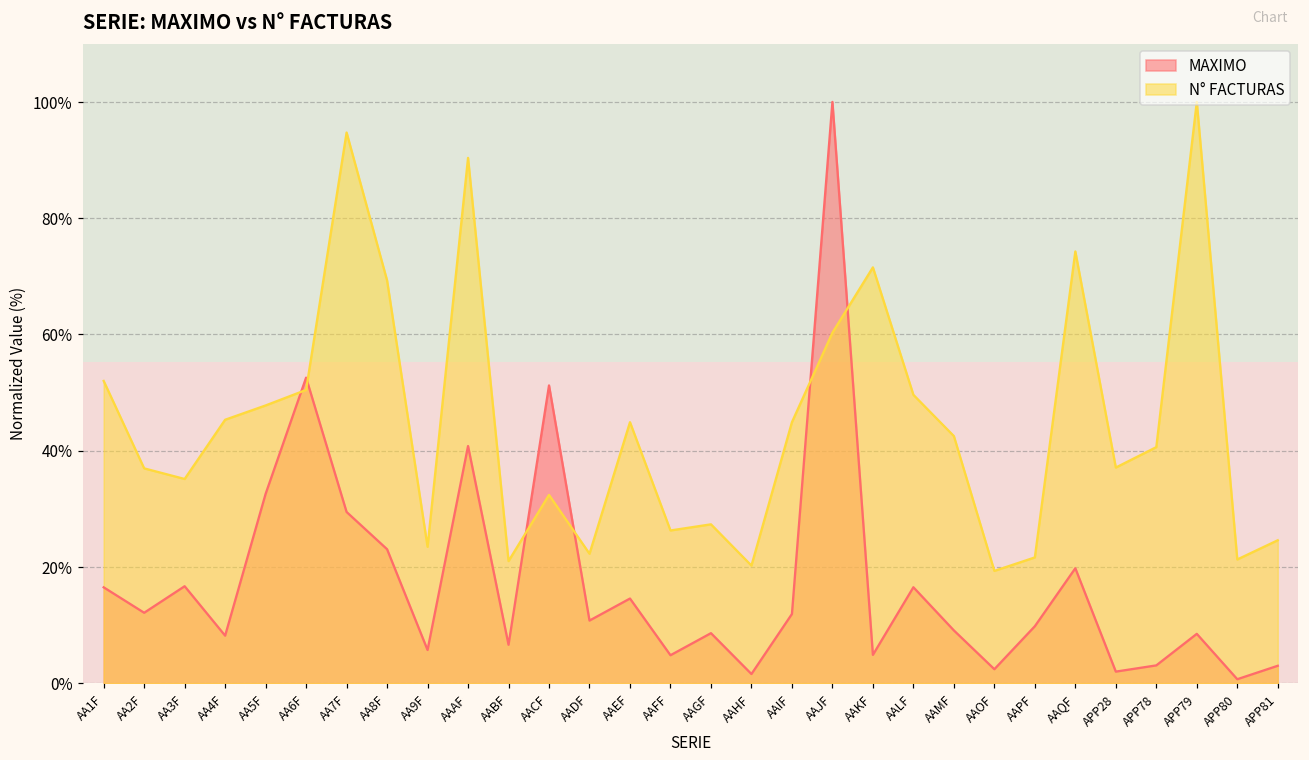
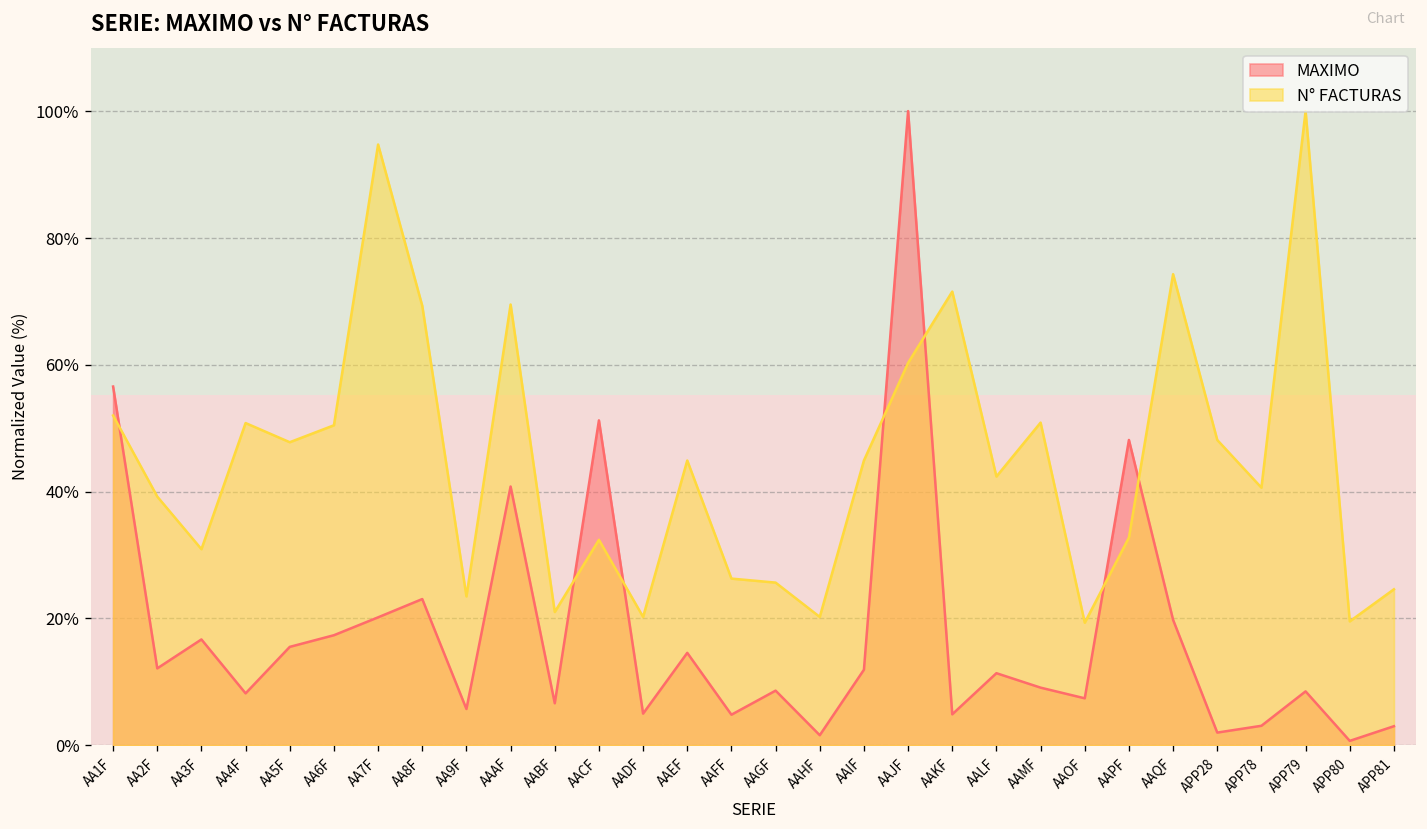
MAXIMO, AA1F: 17% -> 57%
N° FACTURAS, AA2F: 37% -> 39%
N° FACTURAS, AA3F: 35% -> 31%
N° FACTURAS, AA4F: 45% -> 51%
MAXIMO, AA5F: 33% -> 16%
MAXIMO, AA6F: 53% -> 17%
MAXIMO, AA7F: 29% -> 20%
N° FACTURAS, AAAF: 90% -> 70%
MAXIMO, AADF: 11% -> 5%
N° FACTURAS, AADF: 22% -> 20%
N° FACTURAS, AAGF: 27% -> 26%
MAXIMO, AALF: 17% -> 11%
N° FACTURAS, AALF: 50% -> 42%
N° FACTURAS, AAMF: 43% -> 51%
MAXIMO, AAOF: 2% -> 7%
MAXIMO, AAPF: 10% -> 48%
N° FACTURAS, AAPF: 22% -> 33%
N° FACTURAS, APP28: 37% -> 48%
N° FACTURAS, APP80: 21% -> 20%
